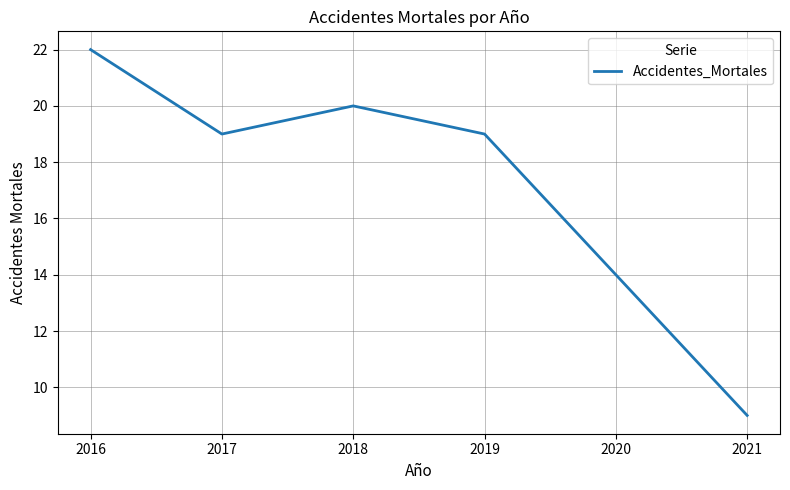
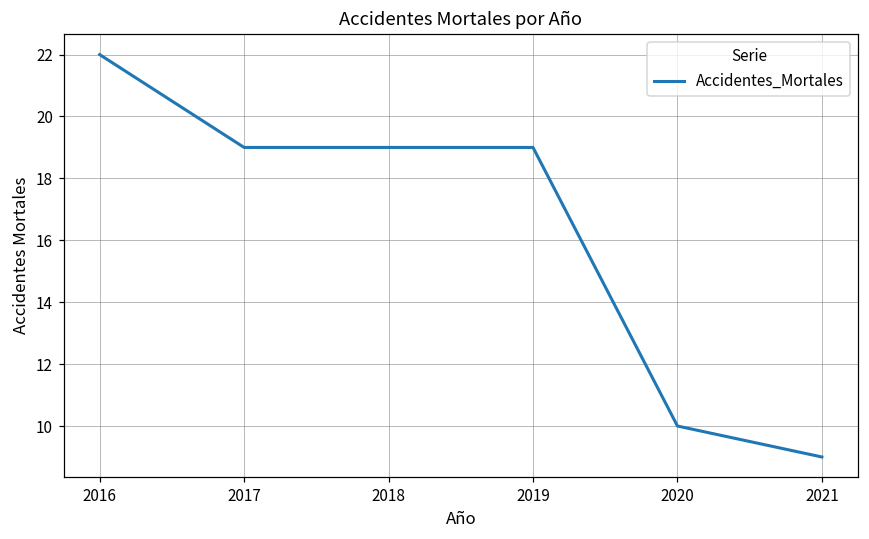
2018: 20 -> 19
2020: 14 -> 10
